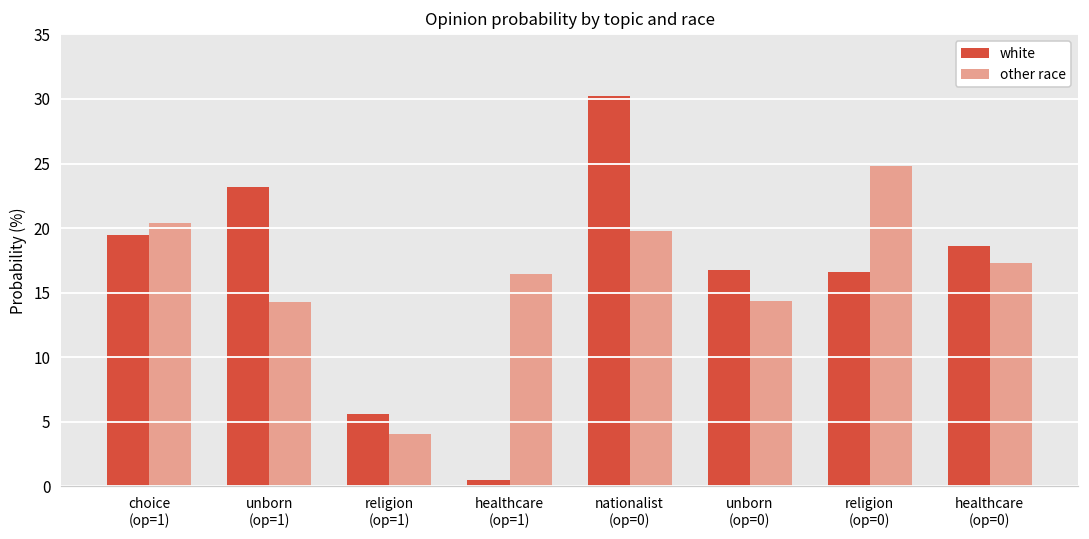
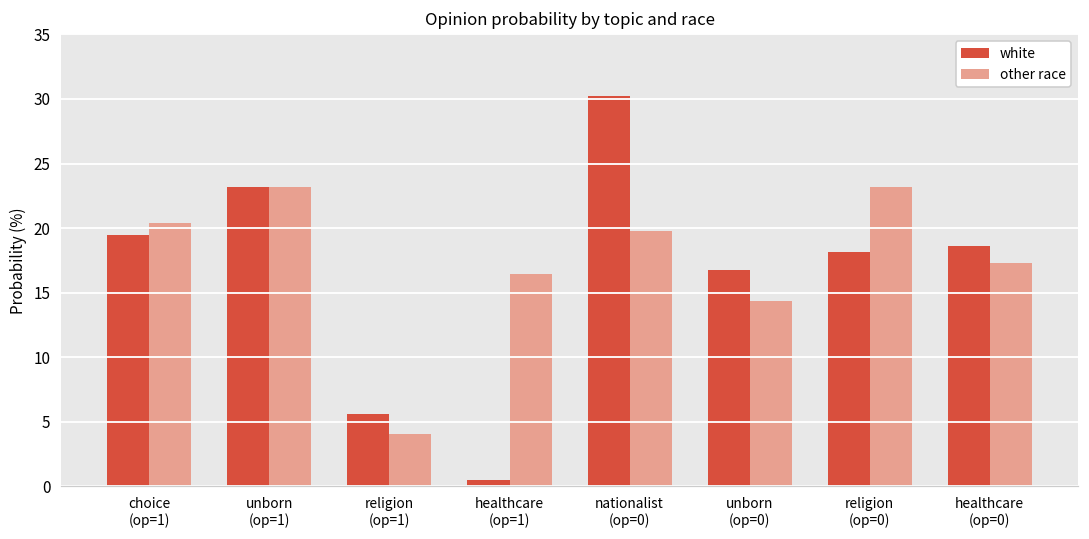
other race, unborn (op=1): 14.3 -> 23.2
white, religion (op=0): 16.6 -> 18.1
other race, religion (op=0): 24.8 -> 23.2
